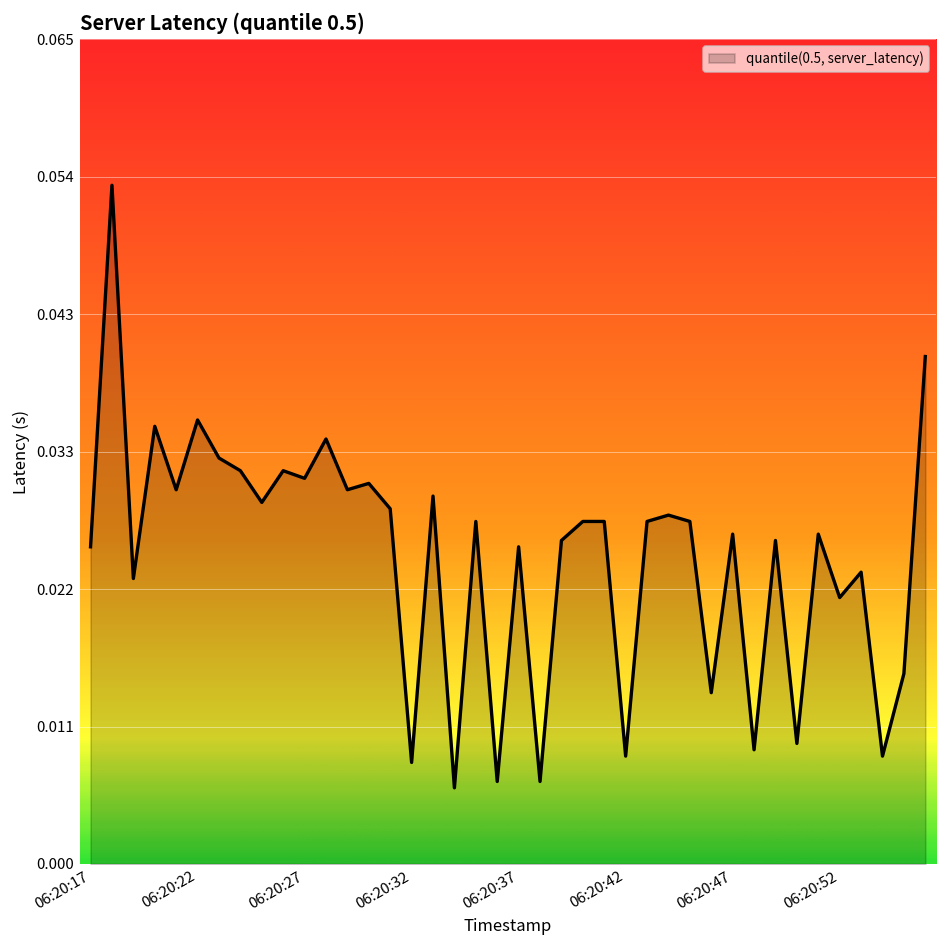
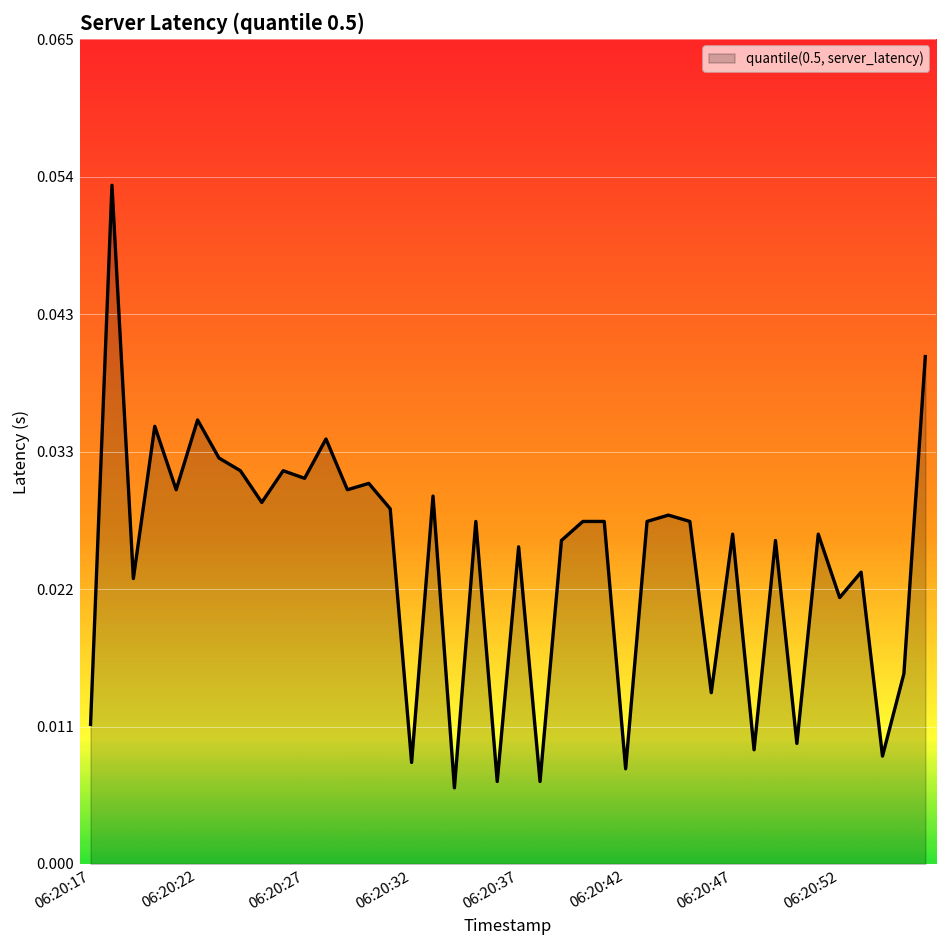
06:20:17: 0.025 -> 0.011
06:20:42: 0.0085 -> 0.0075
